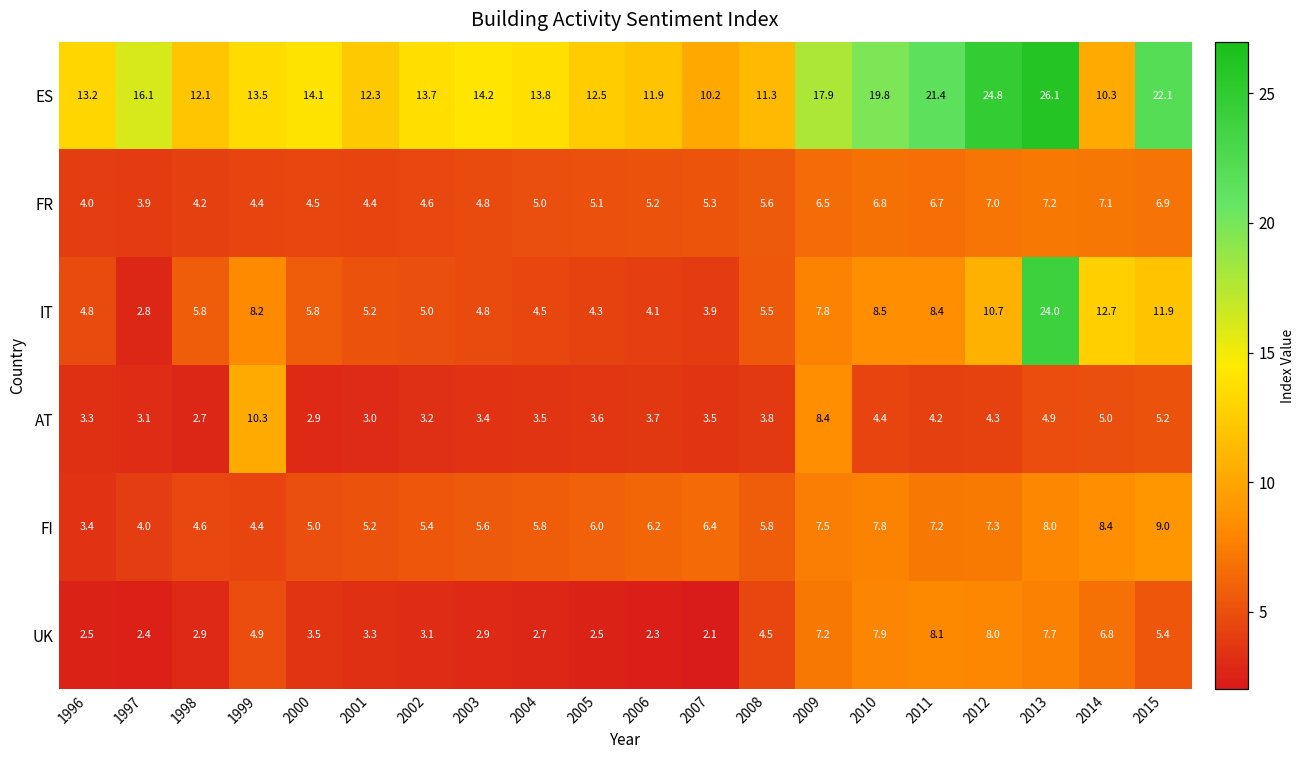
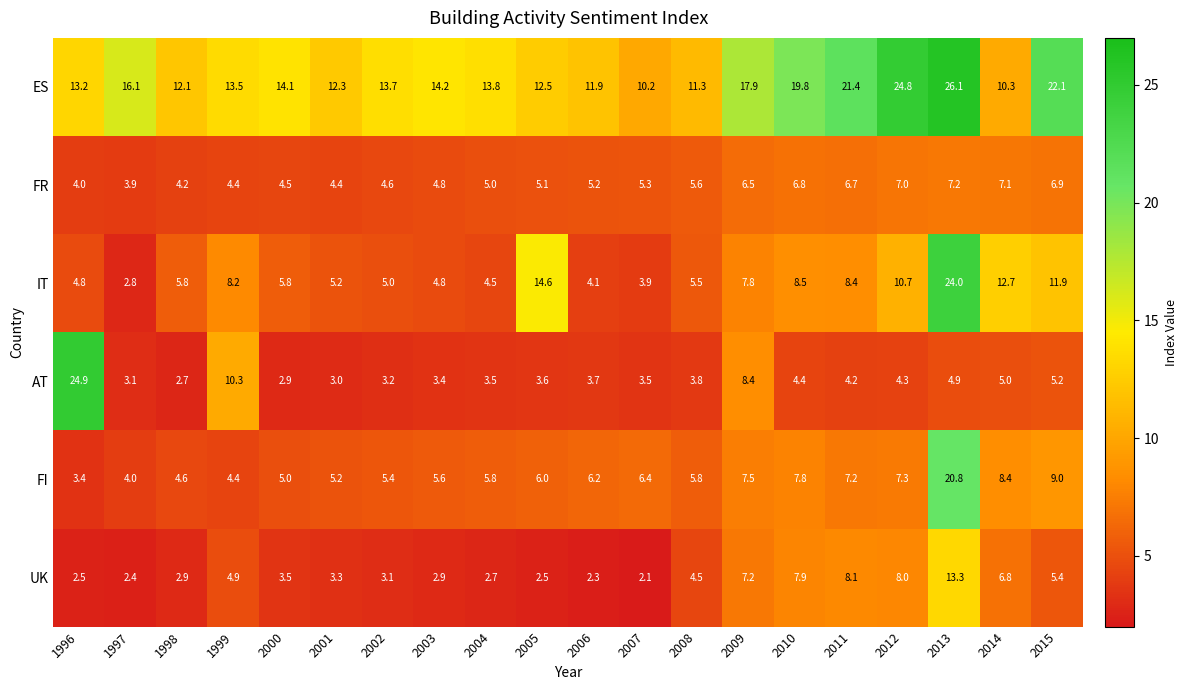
IT, 2005: 4.3 -> 14.6
AT, 1996: 3.3 -> 24.9
FI, 2013: 8.0 -> 20.8
UK, 2013: 7.7 -> 13.3
